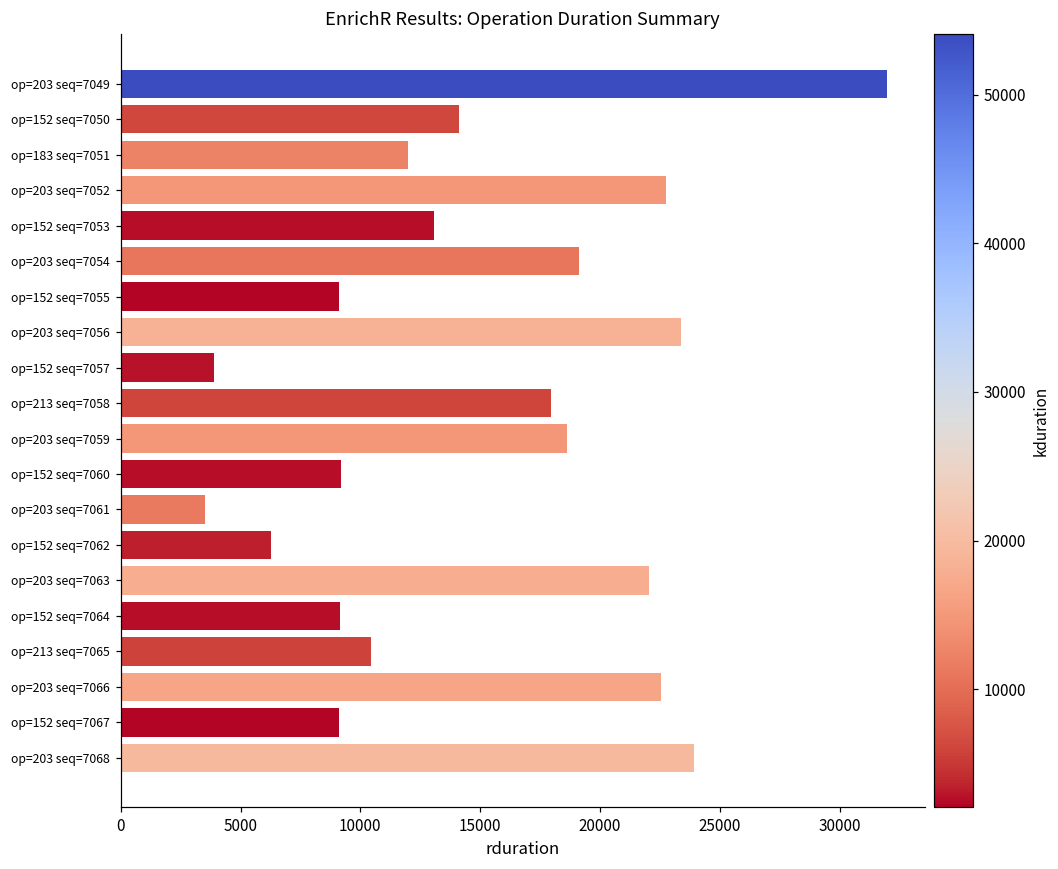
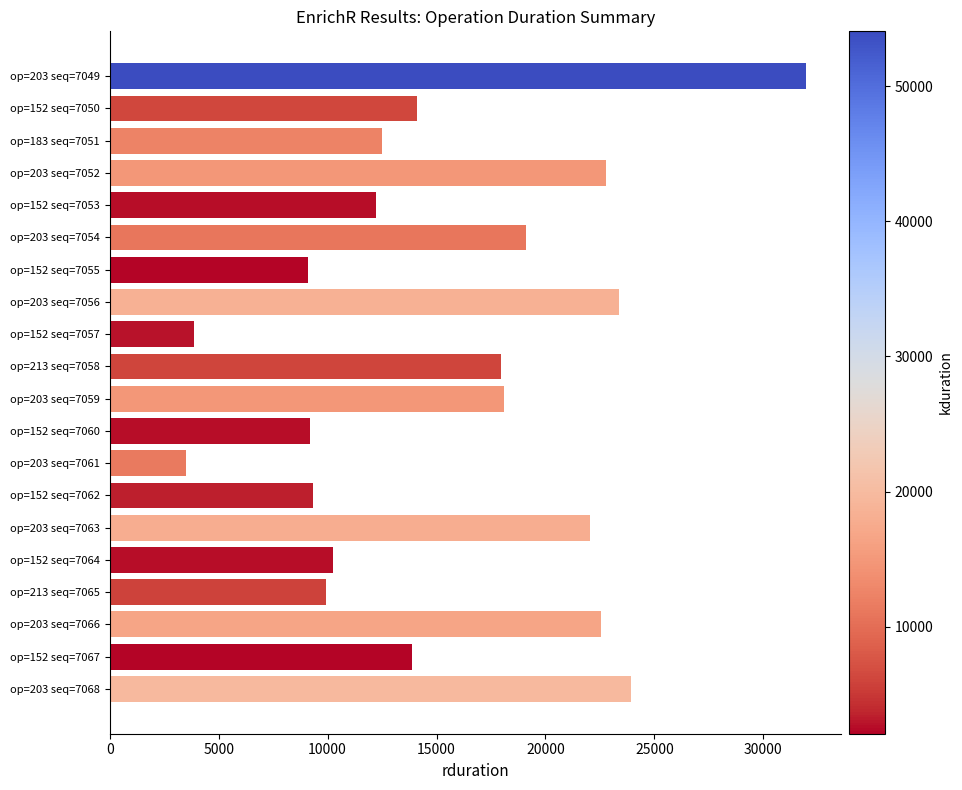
op=183 seq=7051: 12000 -> 12500
op=152 seq=7053: 13100 -> 12200
op=203 seq=7059: 18600 -> 18100
op=152 seq=7062: 6300 -> 9300
op=152 seq=7064: 9200 -> 10300
op=213 seq=7065: 10500 -> 9900
op=152 seq=7067: 9100 -> 13900
